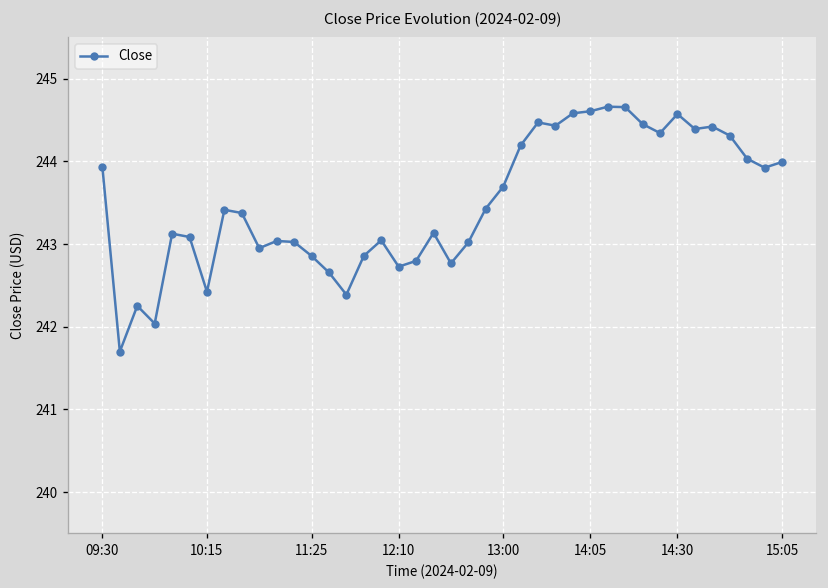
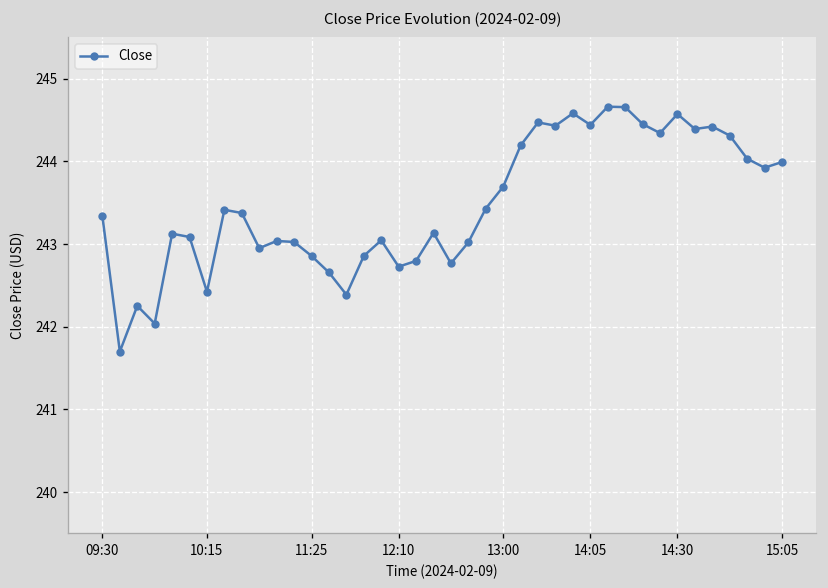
09:30: 243.9 -> 243.3
14:05: 244.6 -> 244.4
